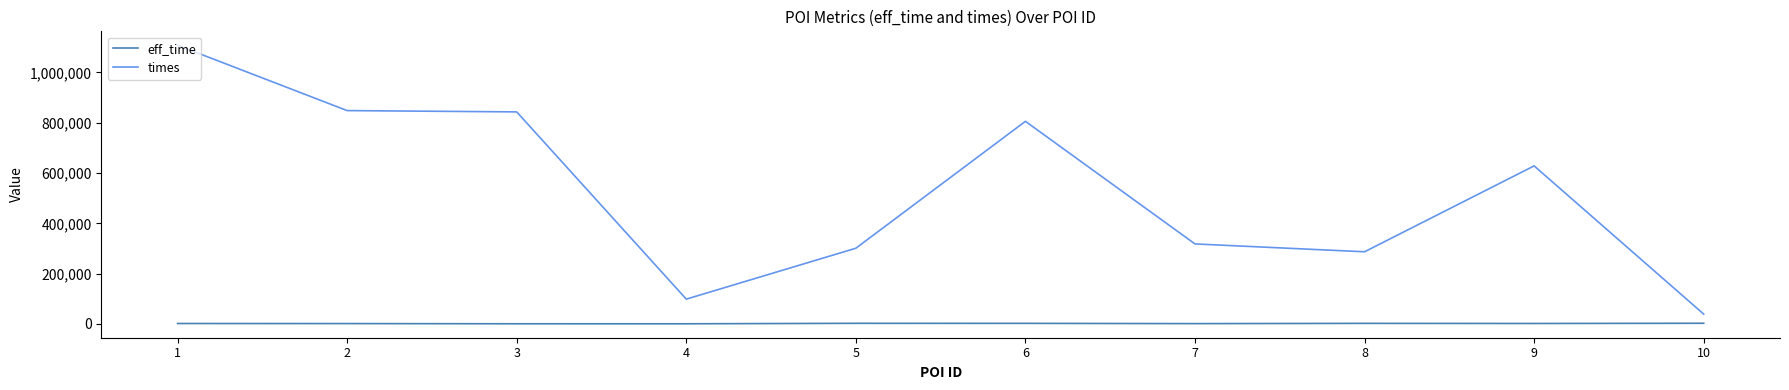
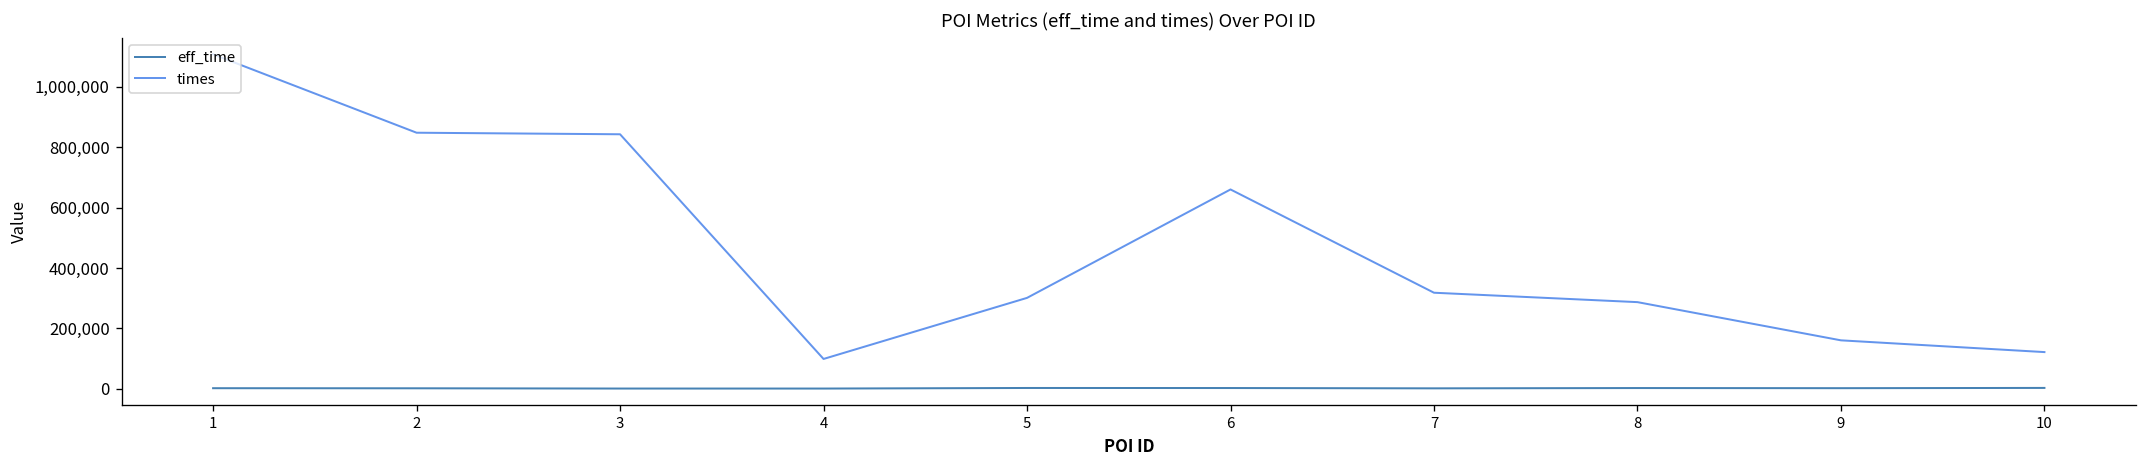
times, 6: 810,000 -> 660,000
times, 9: 630,000 -> 160,000
times, 10: 40,000 -> 120,000
